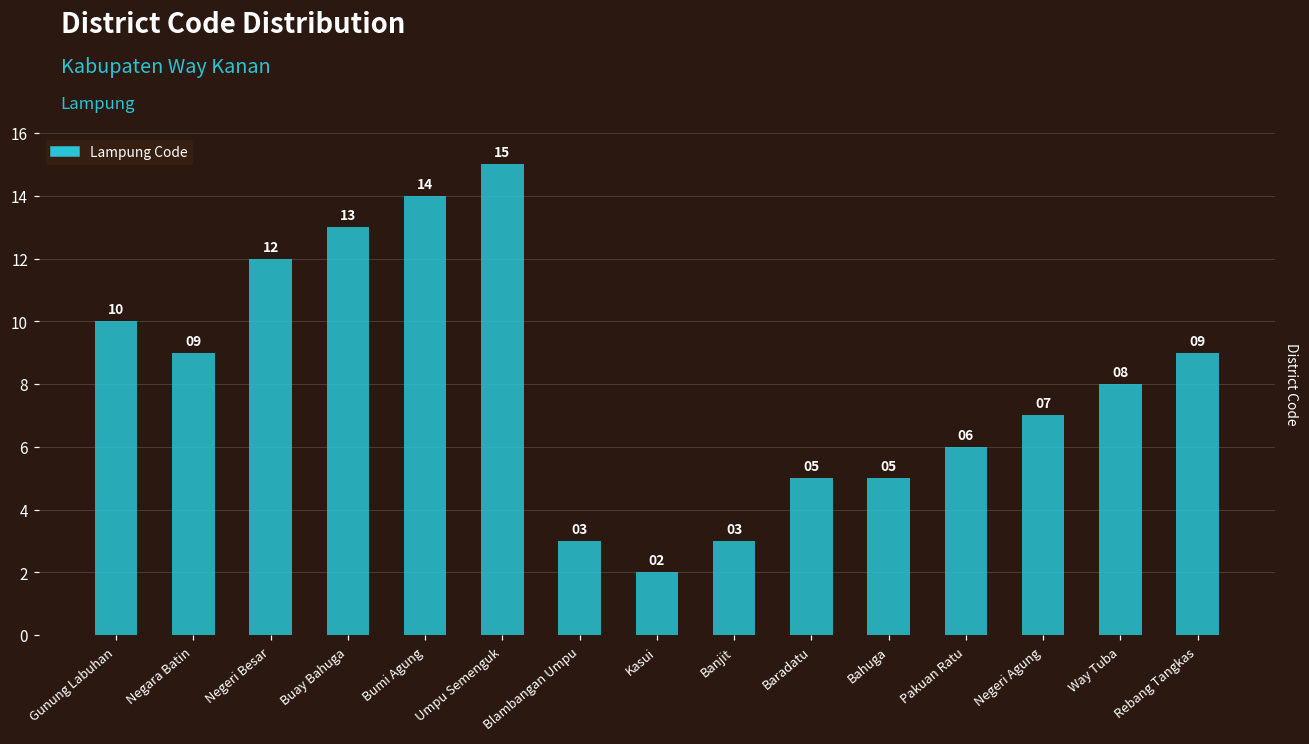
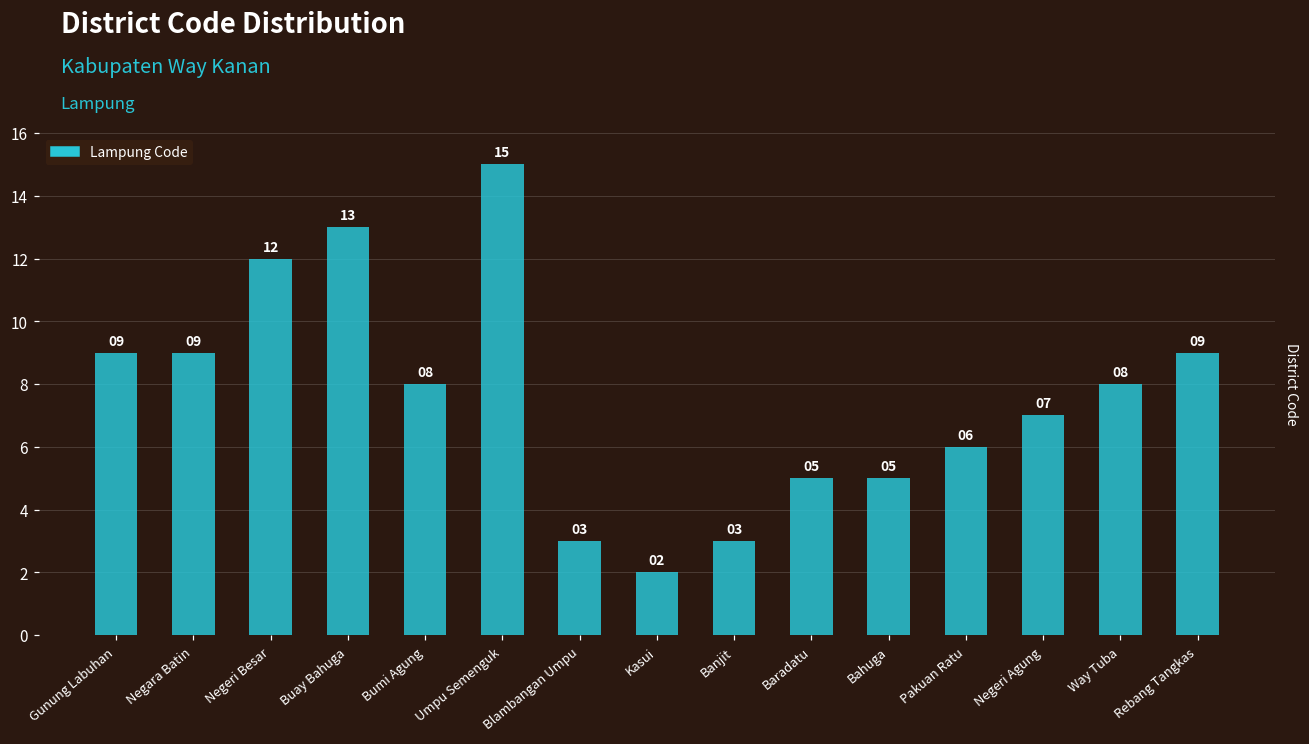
Gunung Labuhan: 10 -> 09
Bumi Agung: 14 -> 08
